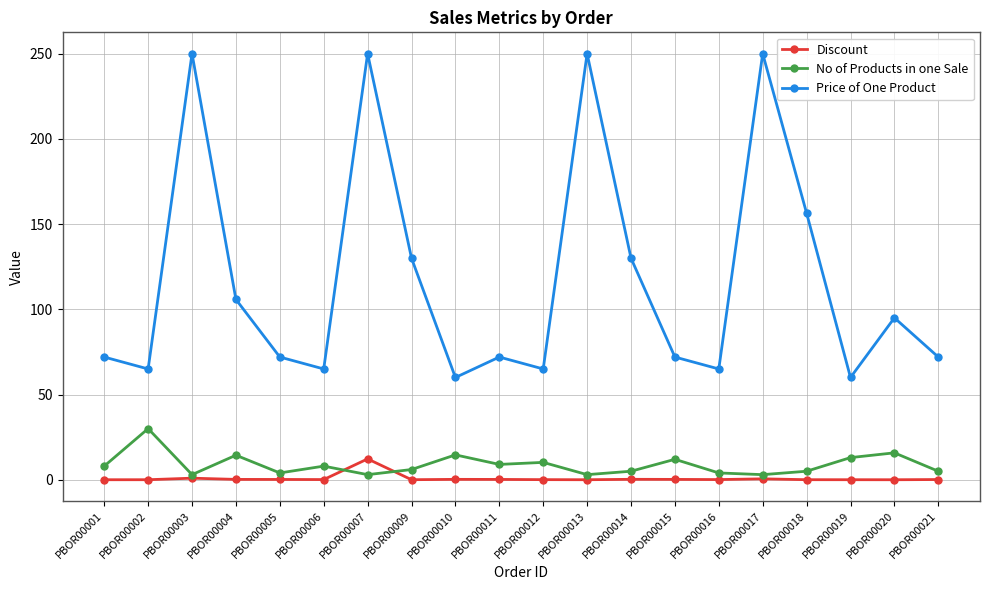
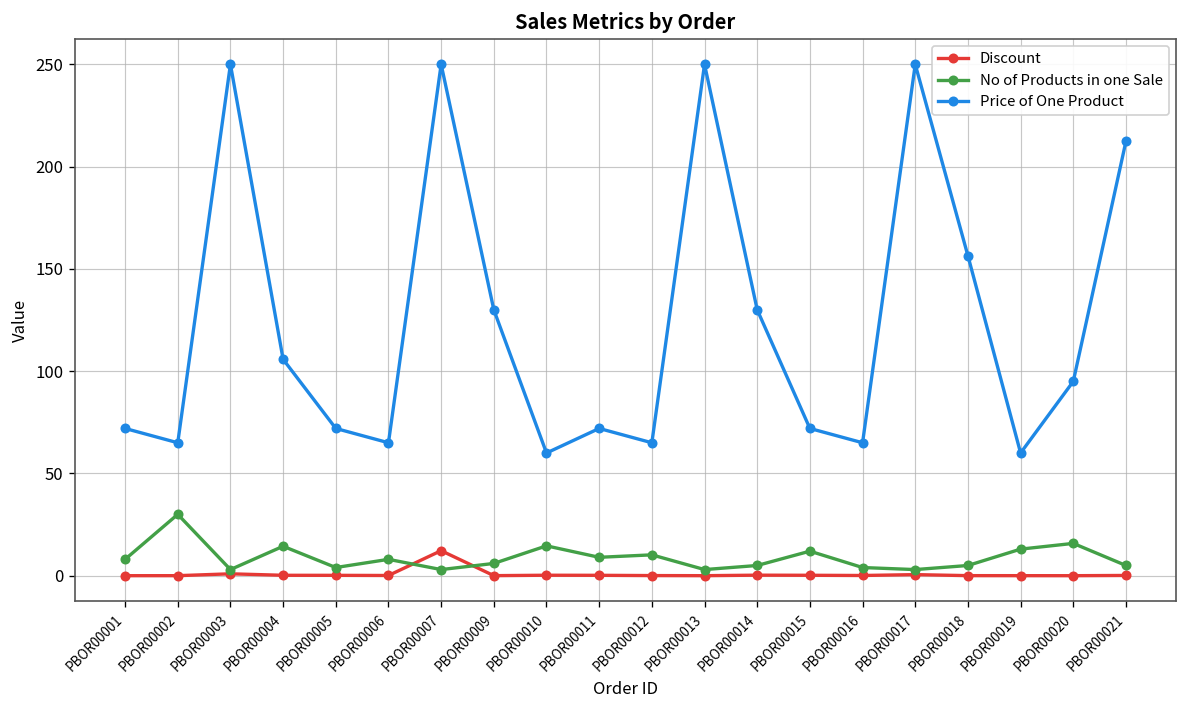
Price of One Product, PBOR00021: 72 -> 212
